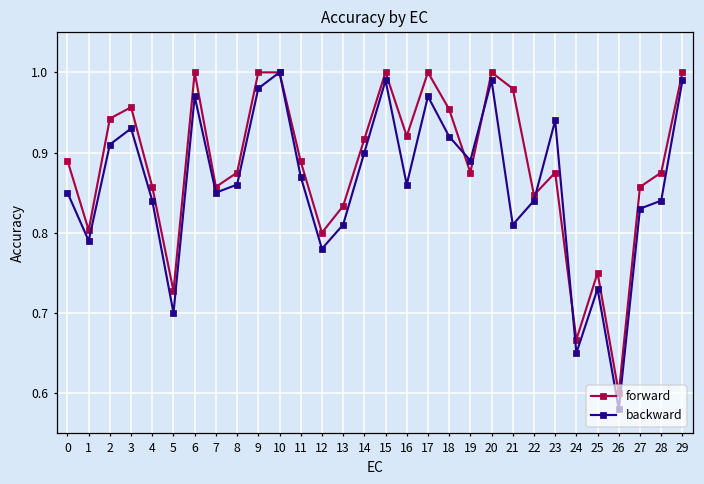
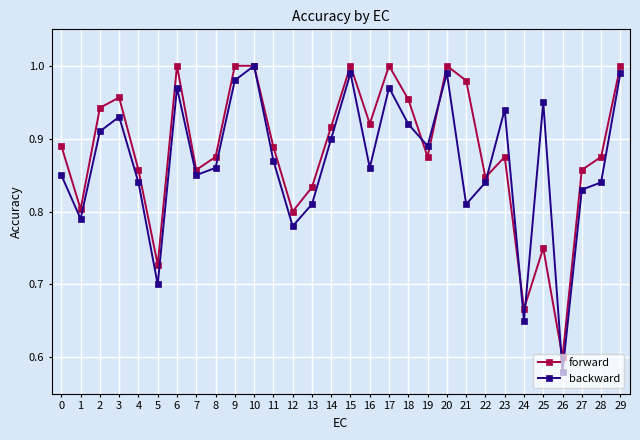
backward, 25: 0.73 -> 0.95
